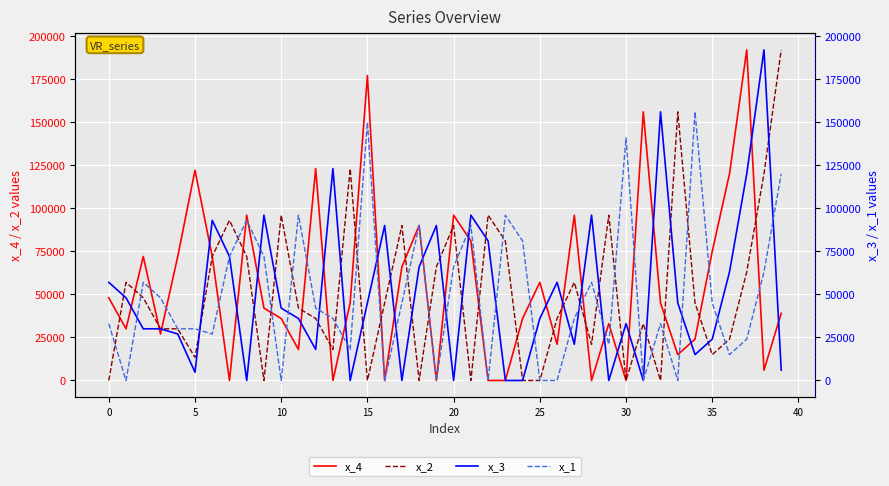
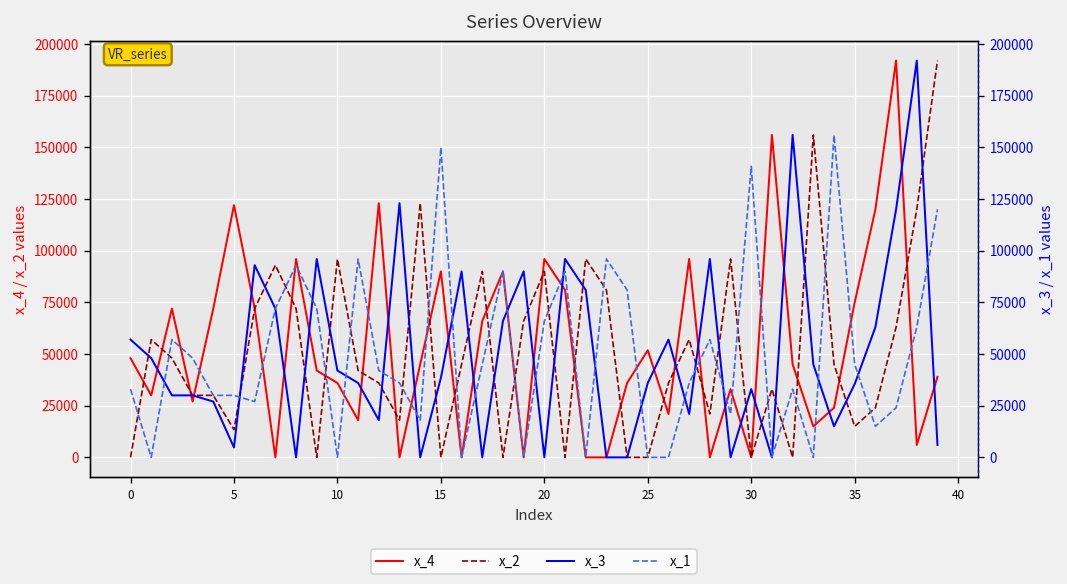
x_4, 15: 177000 -> 90000
x_4, 25: 57000 -> 52000
x_3, 15: 45000 -> 38000
x_3, 35: 24000 -> 35000
